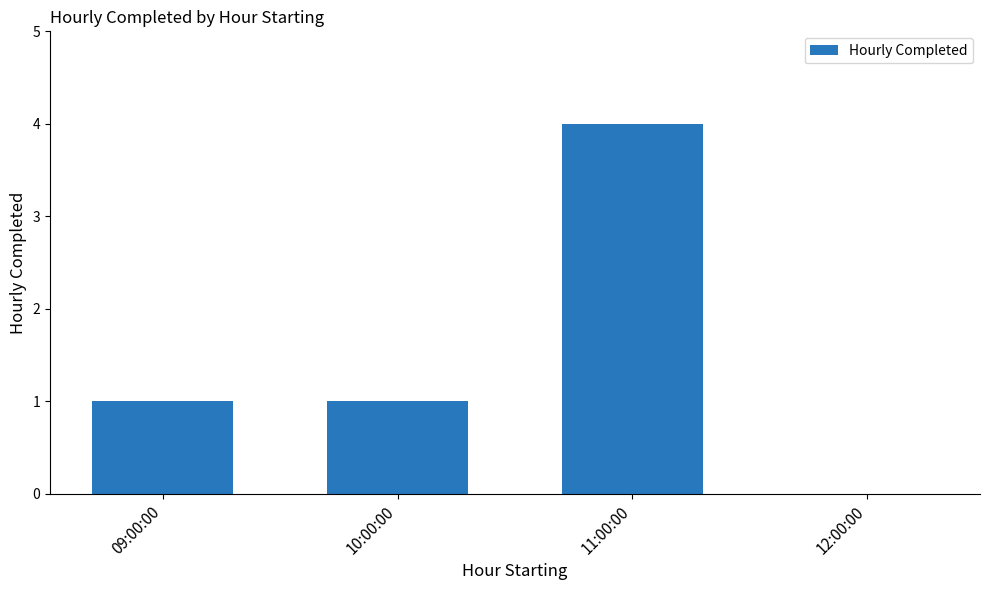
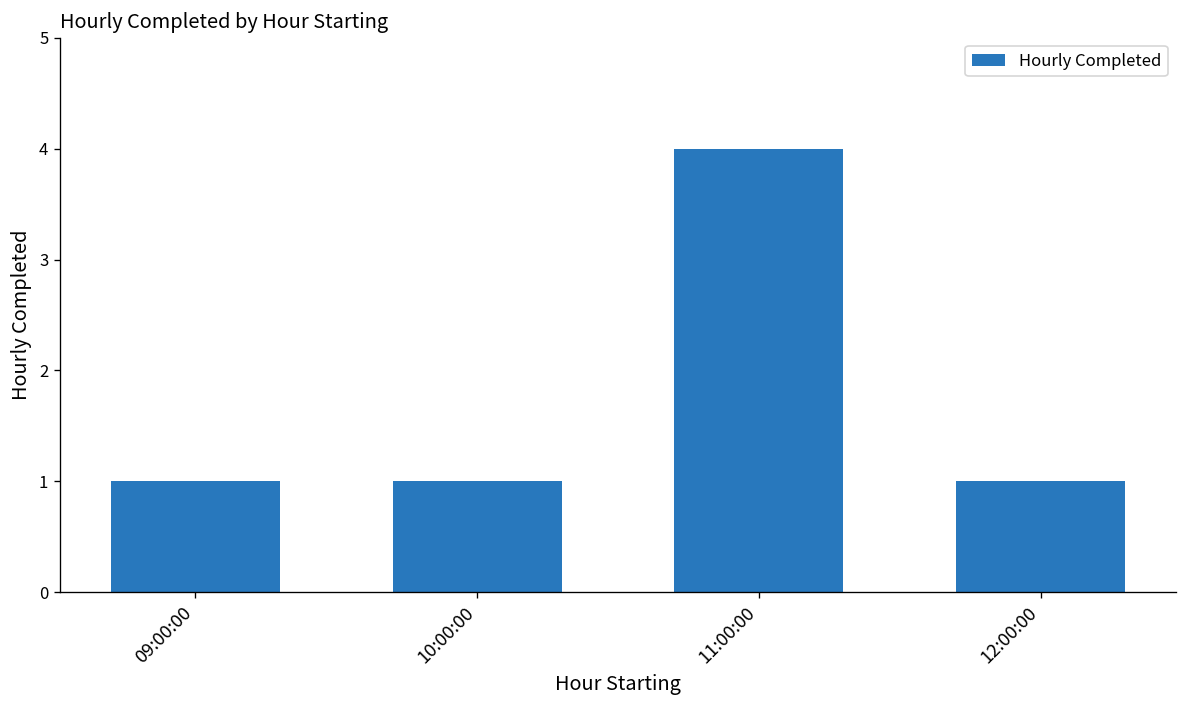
12:00:00: 0 -> 1
